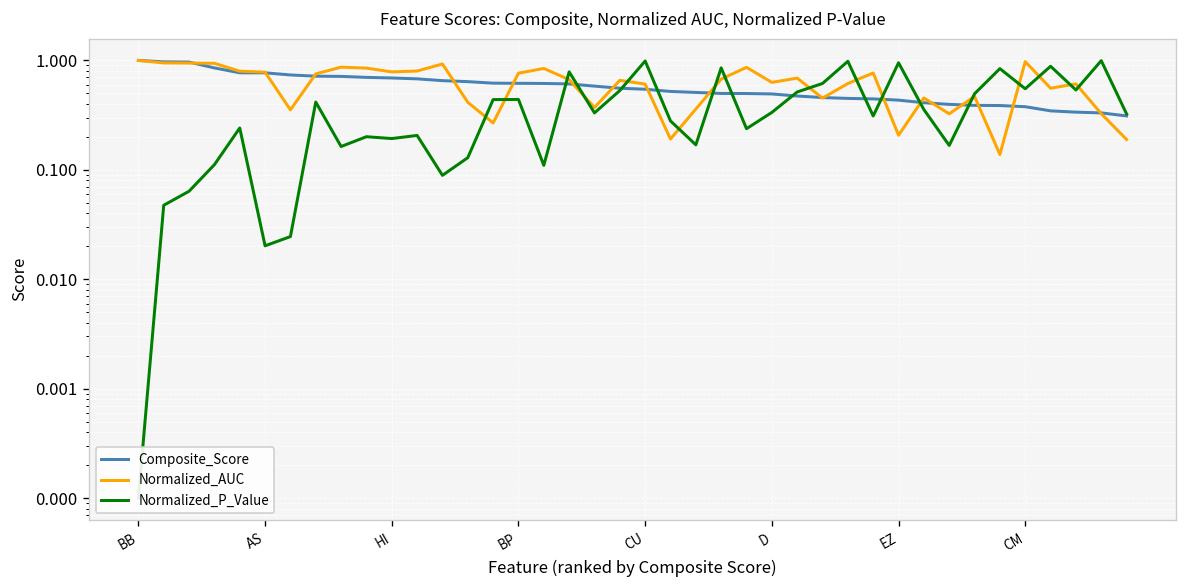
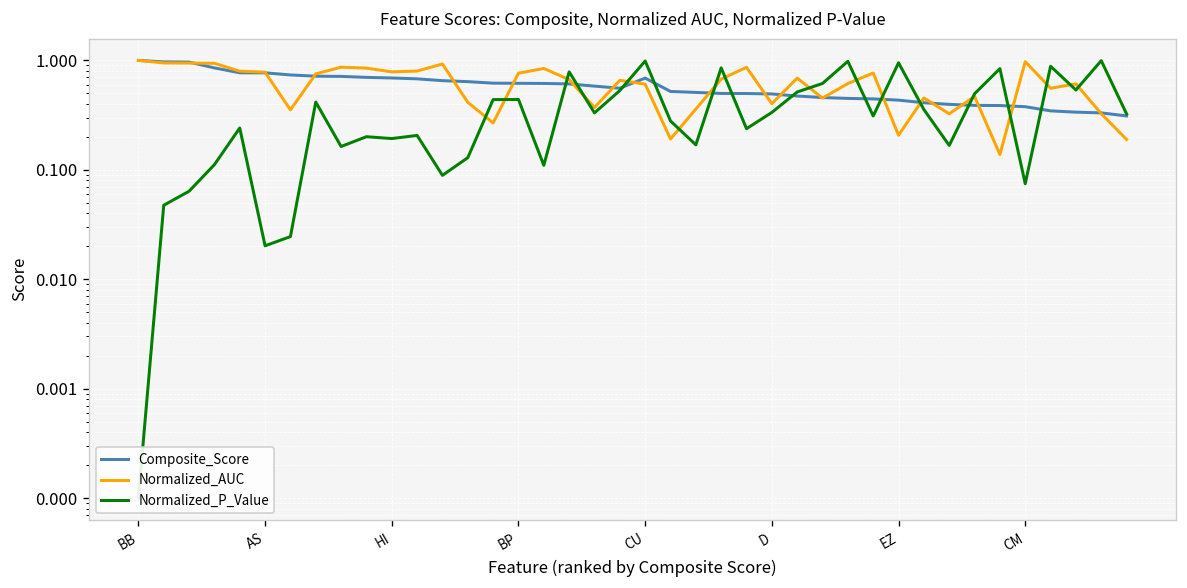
Composite_Score, CU: 0.5 -> 0.7
Normalized_AUC, D: 0.6 -> 0.4
Normalized_P_Value, CM: 0.6 -> 0.07
